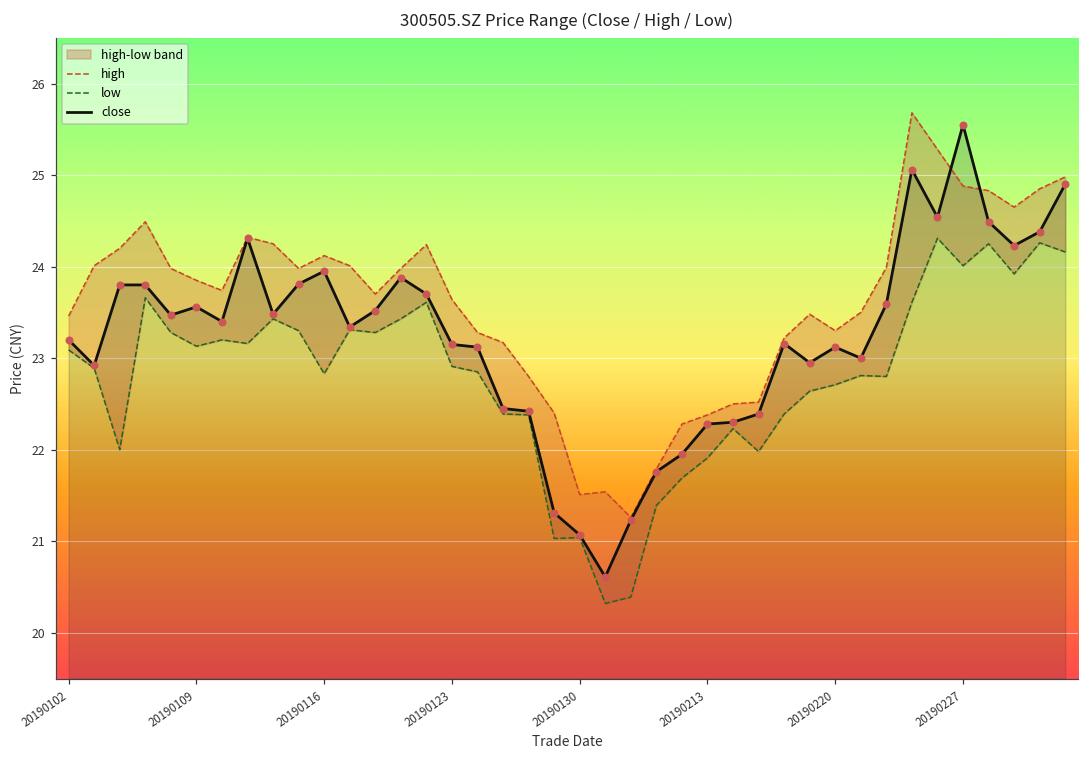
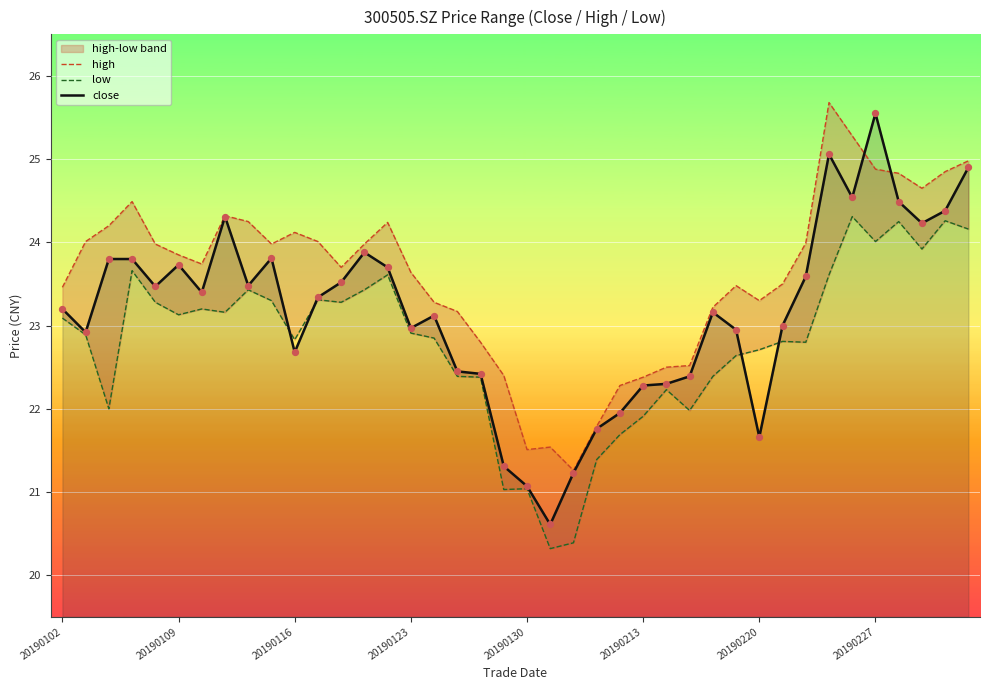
close, 20190109: 23.6 -> 23.7
close, 20190116: 24.0 -> 22.7
close, 20190123: 23.2 -> 23.0
close, 20190220: 23.1 -> 21.7
